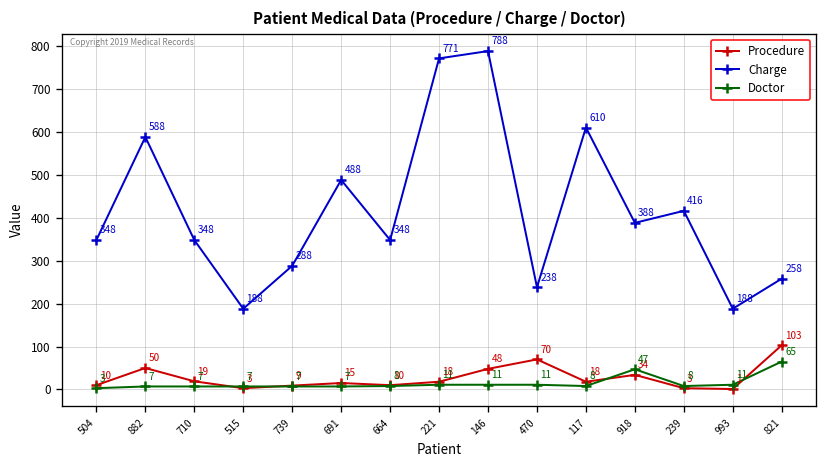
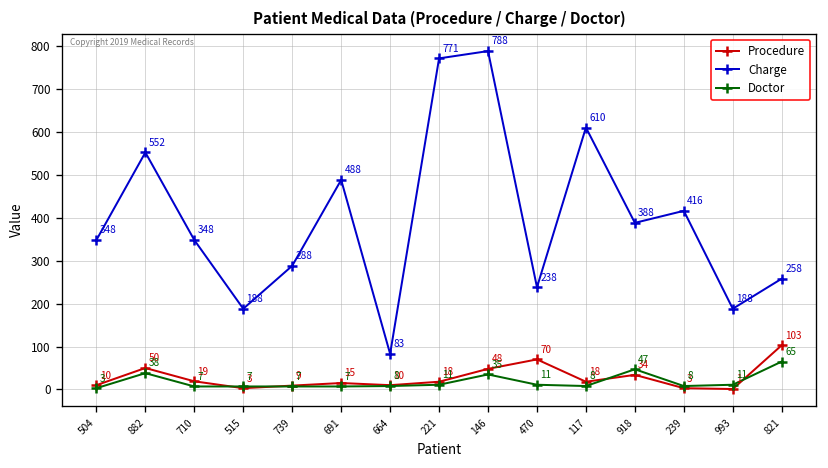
Charge, 882: 588 -> 552
Doctor, 882: 7 -> 38
Charge, 664: 348 -> 83
Doctor, 146: 11 -> 35
